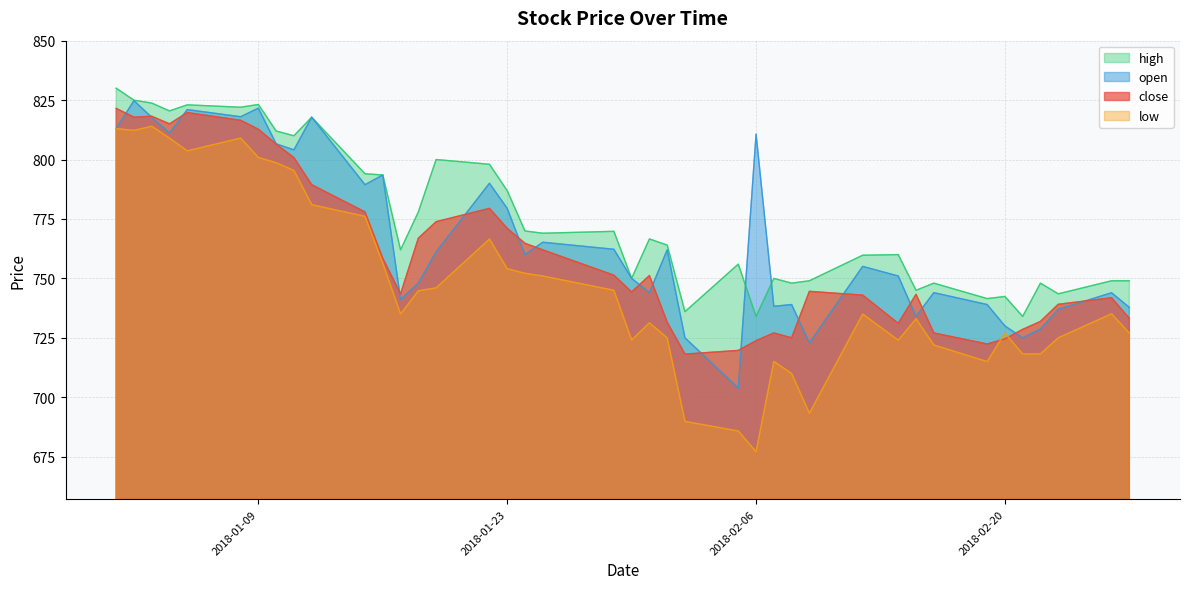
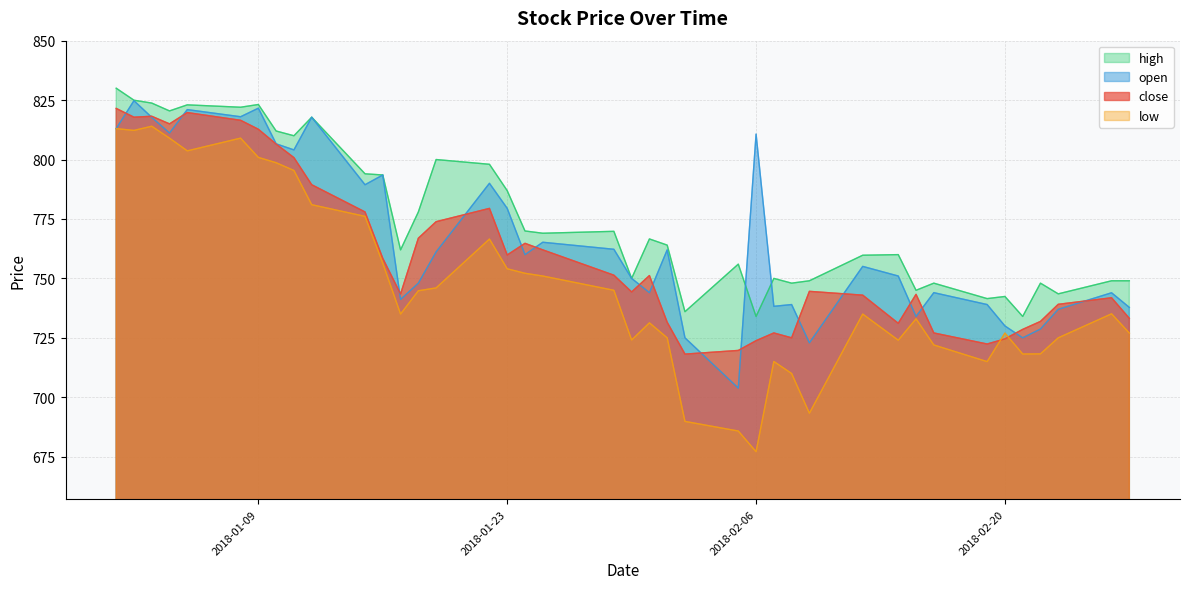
close, 2018-01-23: 771 -> 760
